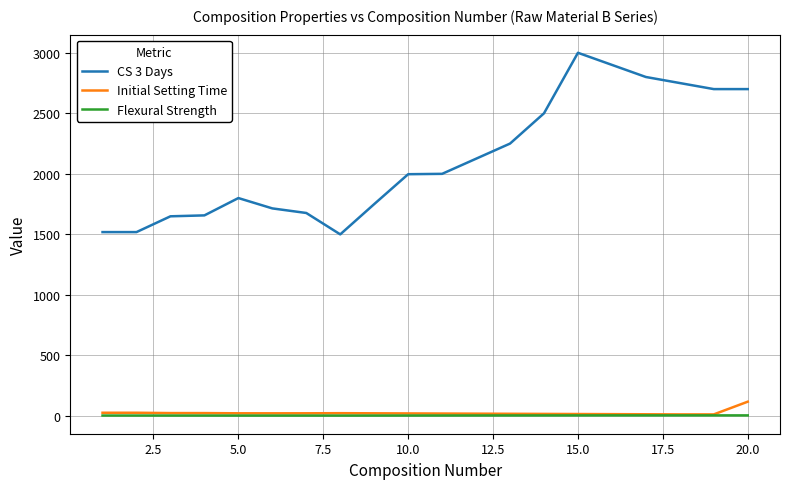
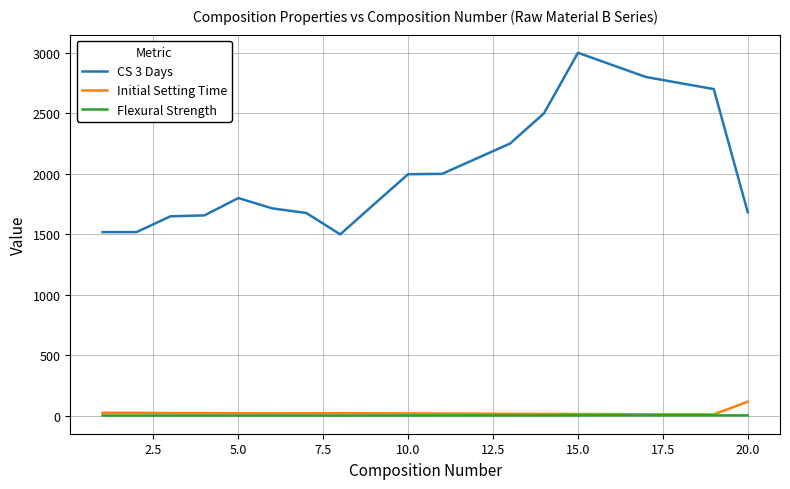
CS 3 Days, 20.0: 2700 -> 1680
